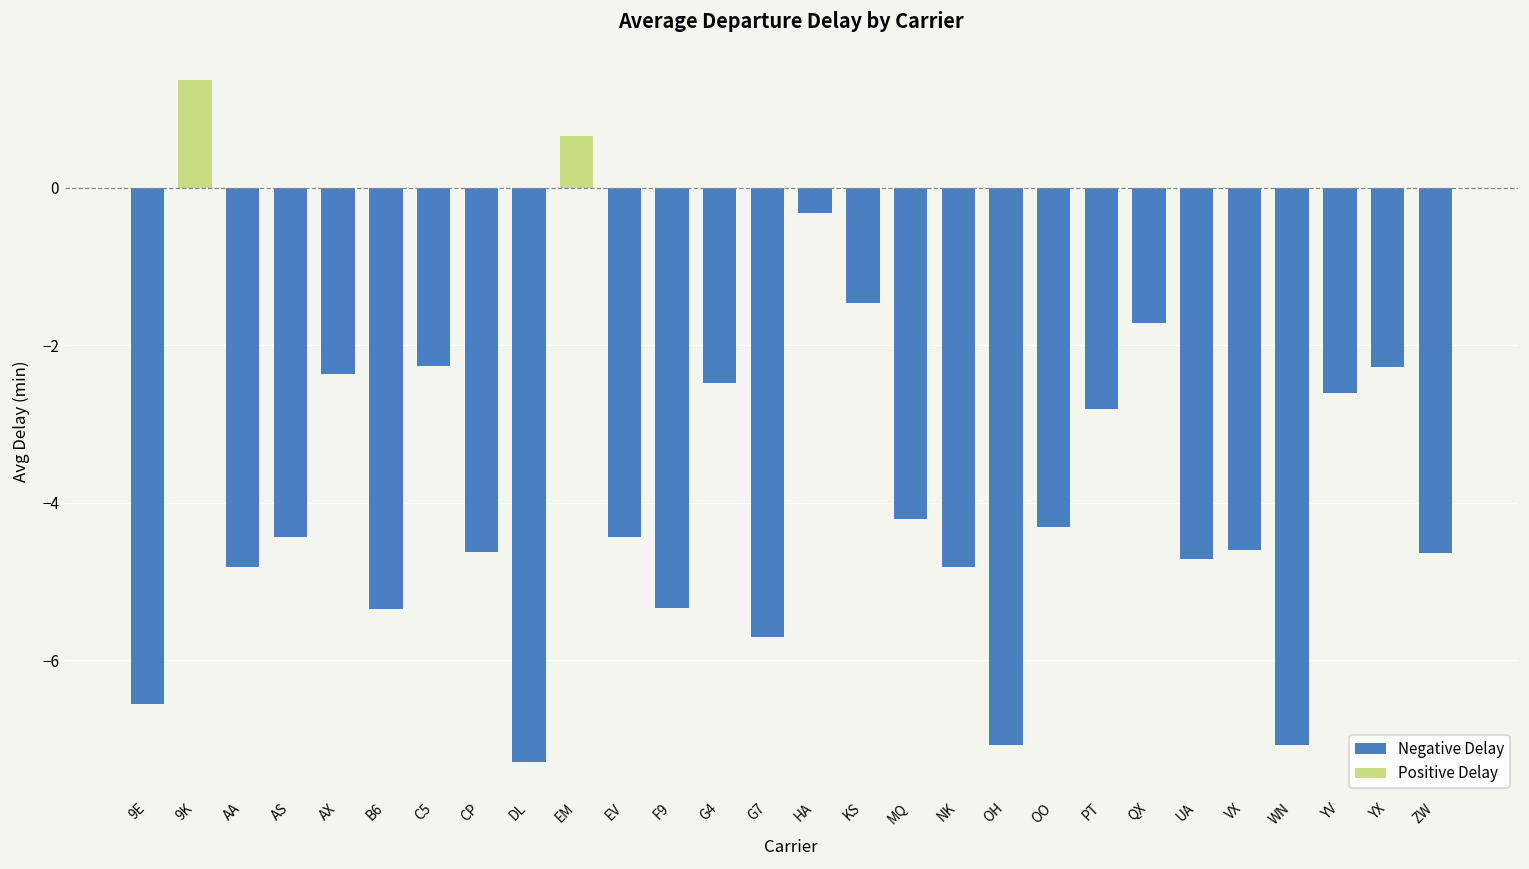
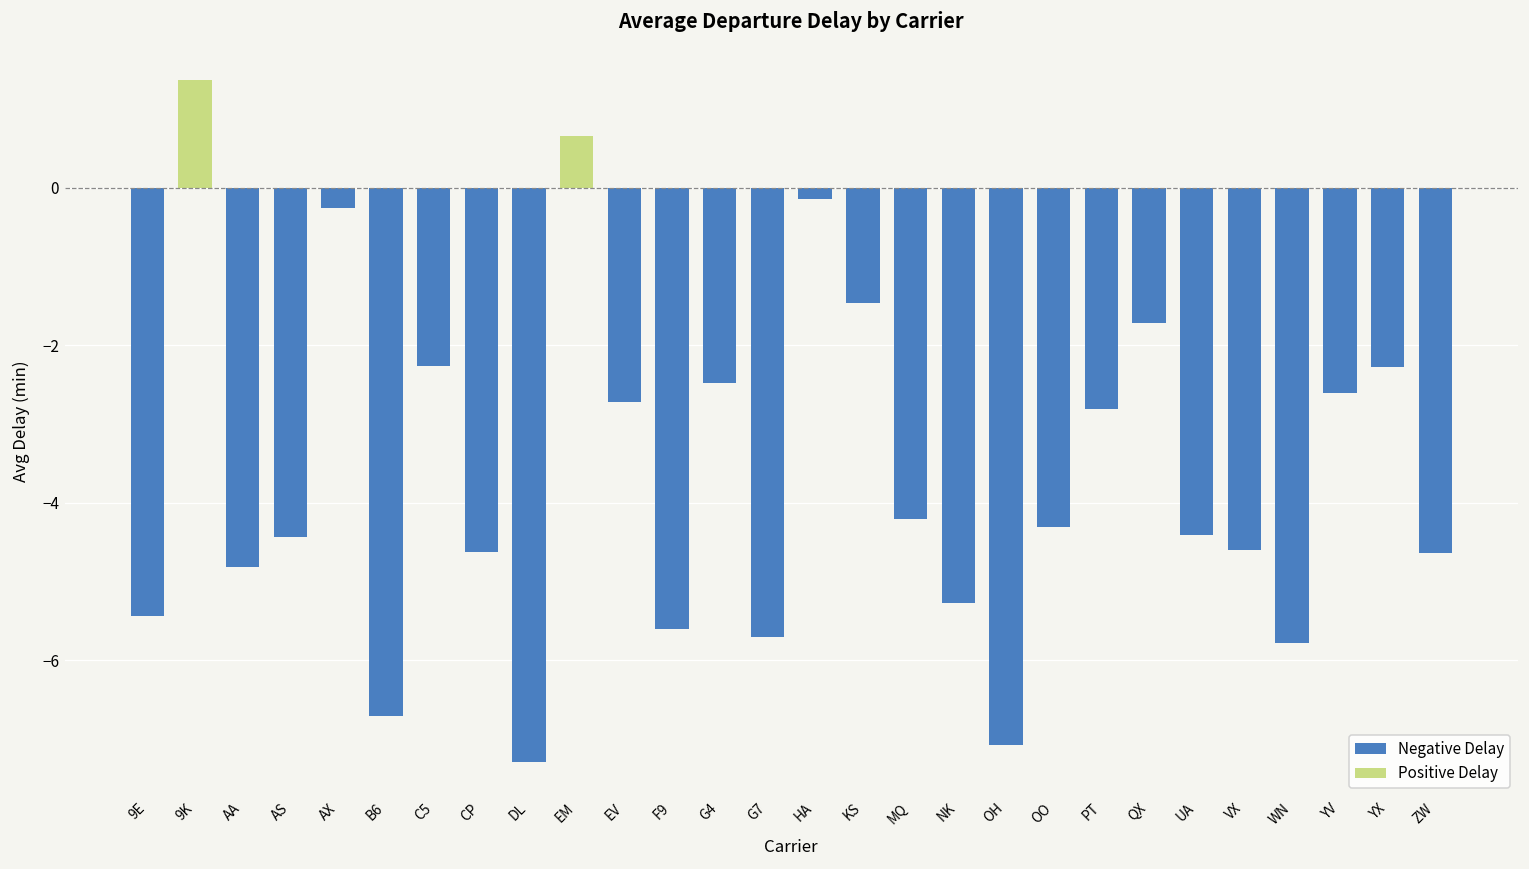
Negative Delay, 9E: -6.6 -> -5.4
Negative Delay, AX: -2.4 -> -0.3
Negative Delay, B6: -5.3 -> -6.7
Negative Delay, EV: -4.4 -> -2.7
Negative Delay, F9: -5.3 -> -5.6
Negative Delay, HA: -0.3 -> -0.1
Negative Delay, NK: -4.8 -> -5.3
Negative Delay, UA: -4.7 -> -4.4
Negative Delay, WN: -7.1 -> -5.8
